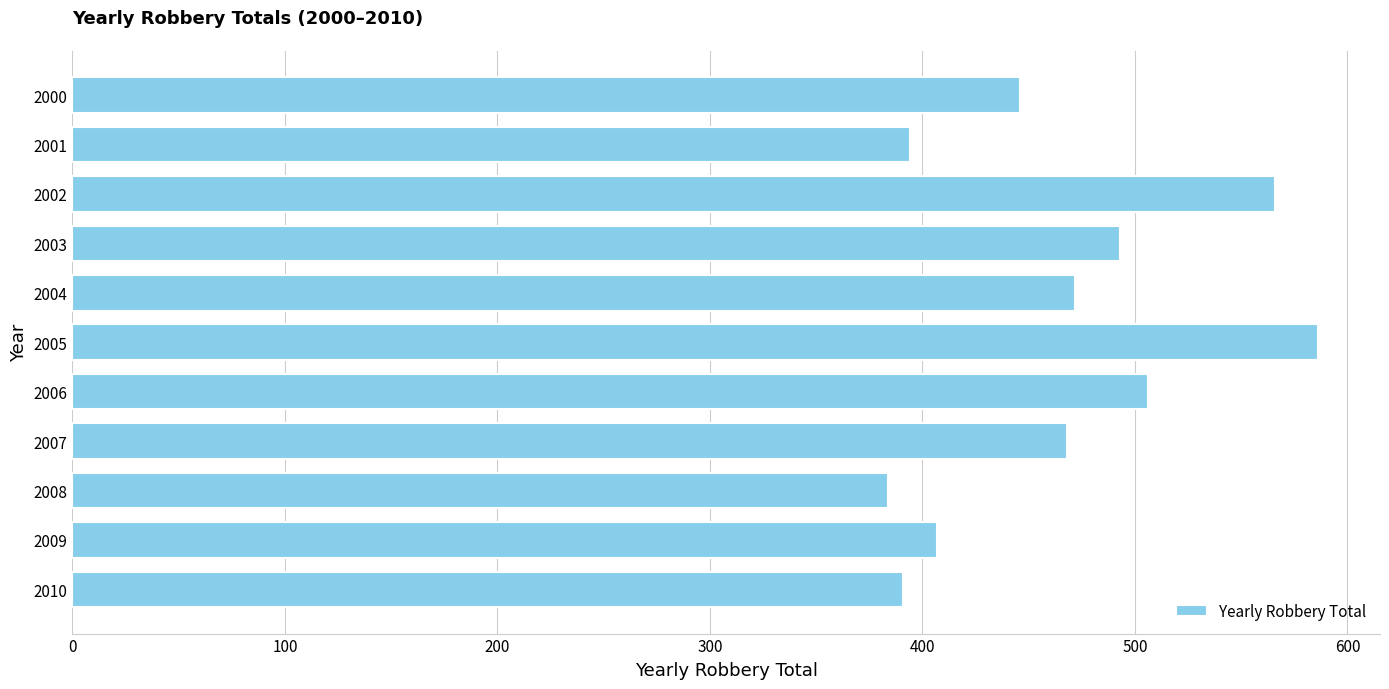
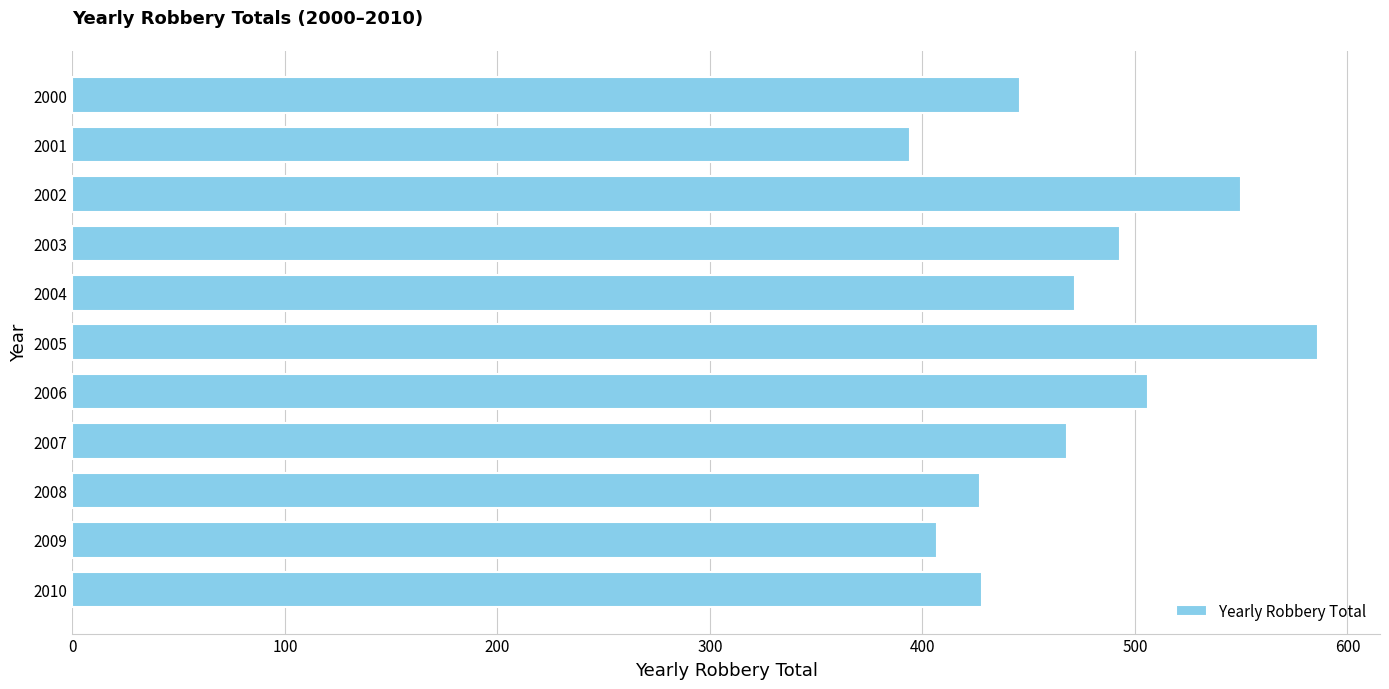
2002: 566 -> 550
2008: 384 -> 427
2010: 391 -> 428
